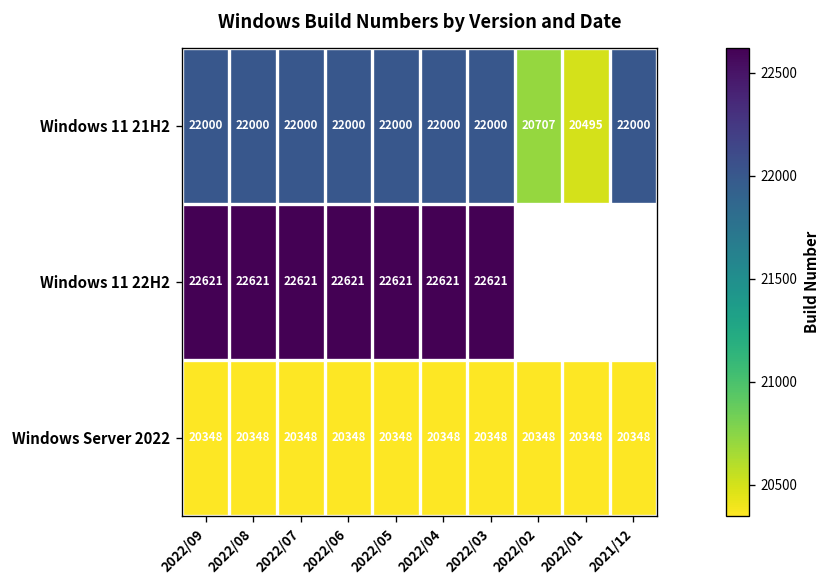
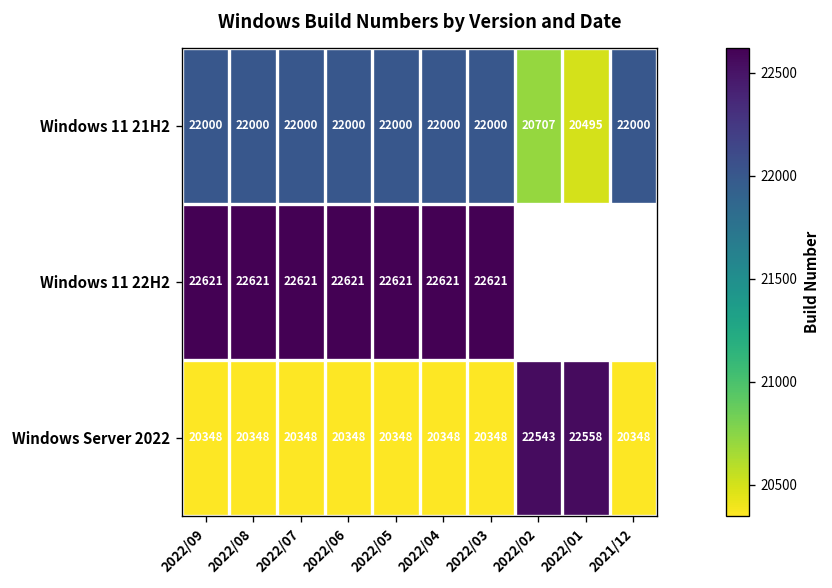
Windows Server 2022, 2022/02: 20348 -> 22543
Windows Server 2022, 2022/01: 20348 -> 22558
